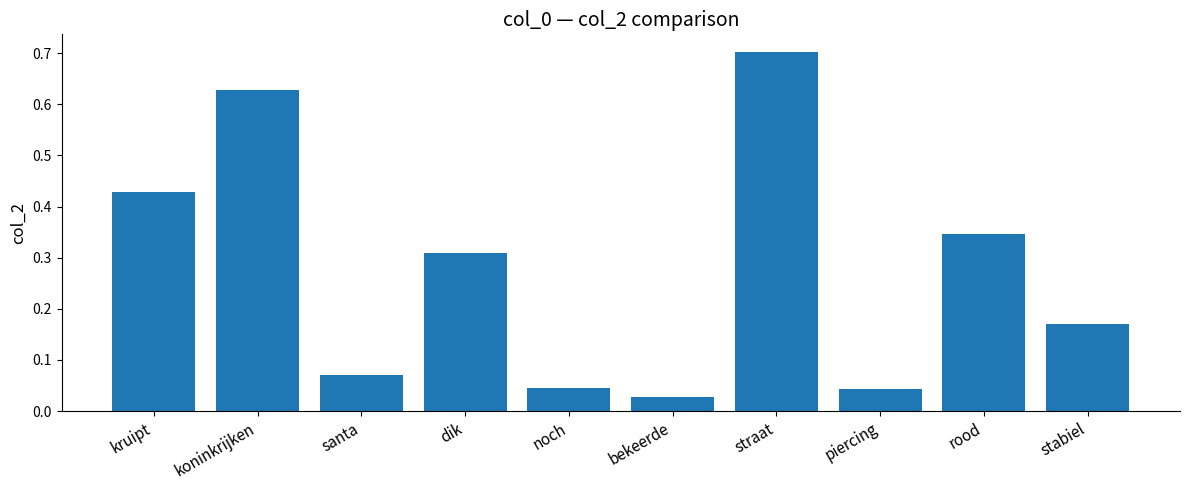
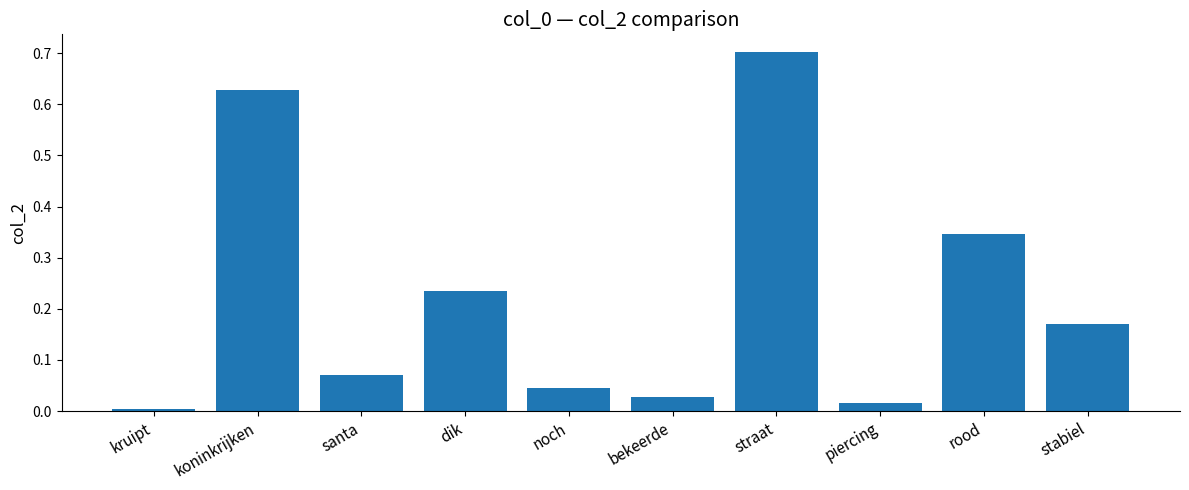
kruipt: 0.43 -> 0.00
dik: 0.31 -> 0.23
piercing: 0.04 -> 0.02
